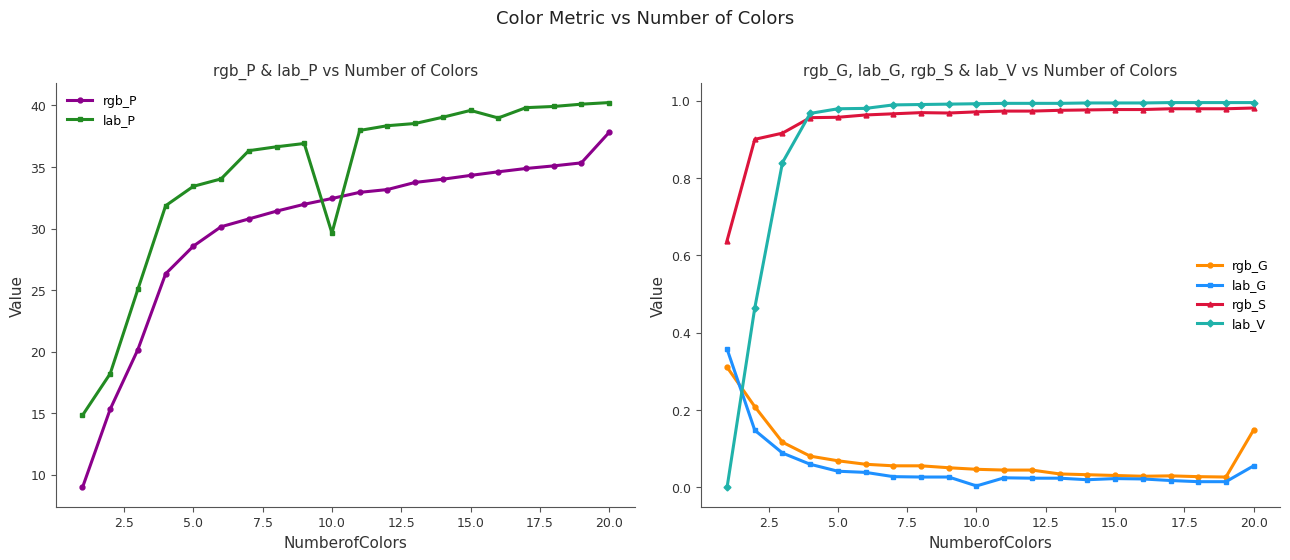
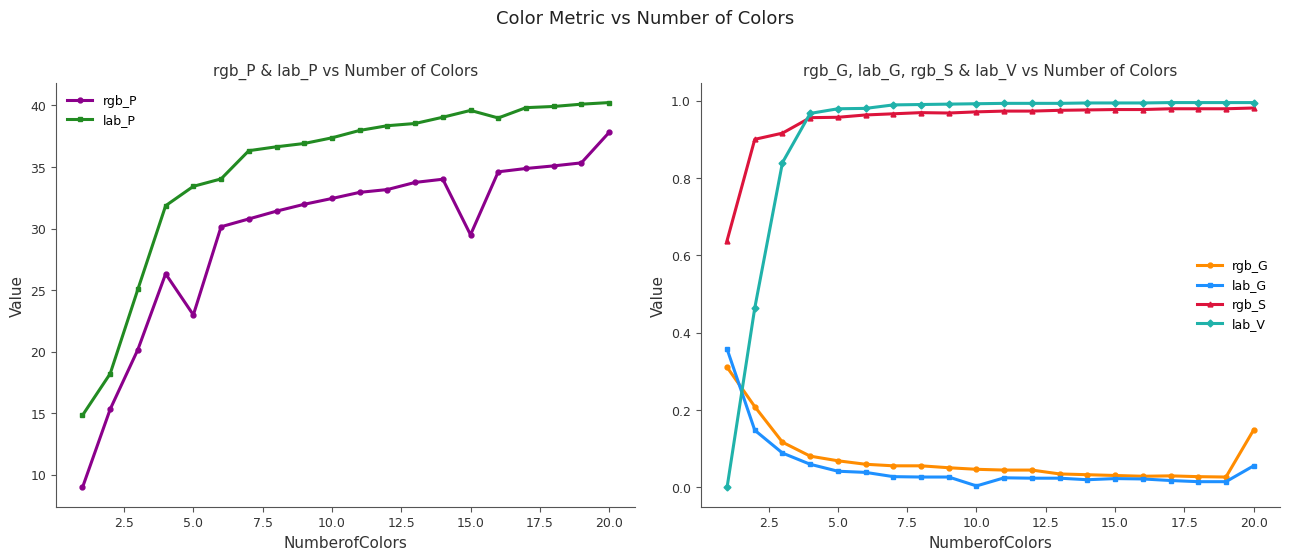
rgb_P & lab_P vs Number of Colors, rgb_P, 5.0: 28.6 -> 23.0
rgb_P & lab_P vs Number of Colors, lab_P, 10.0: 29.6 -> 37.4
rgb_P & lab_P vs Number of Colors, rgb_P, 15.0: 34.3 -> 29.5
